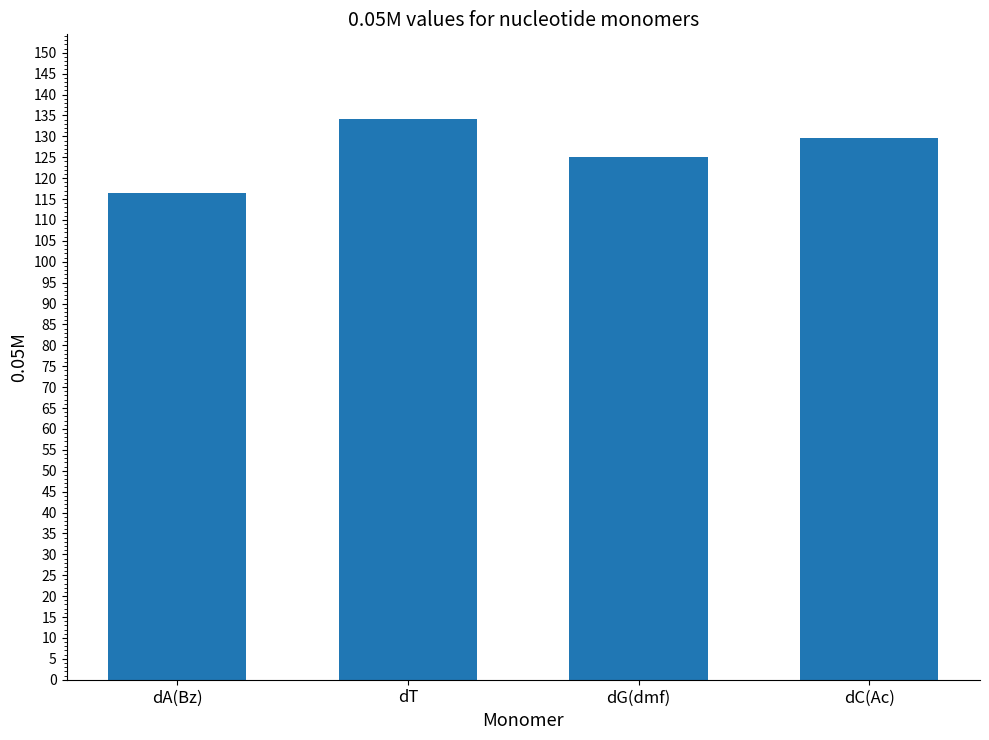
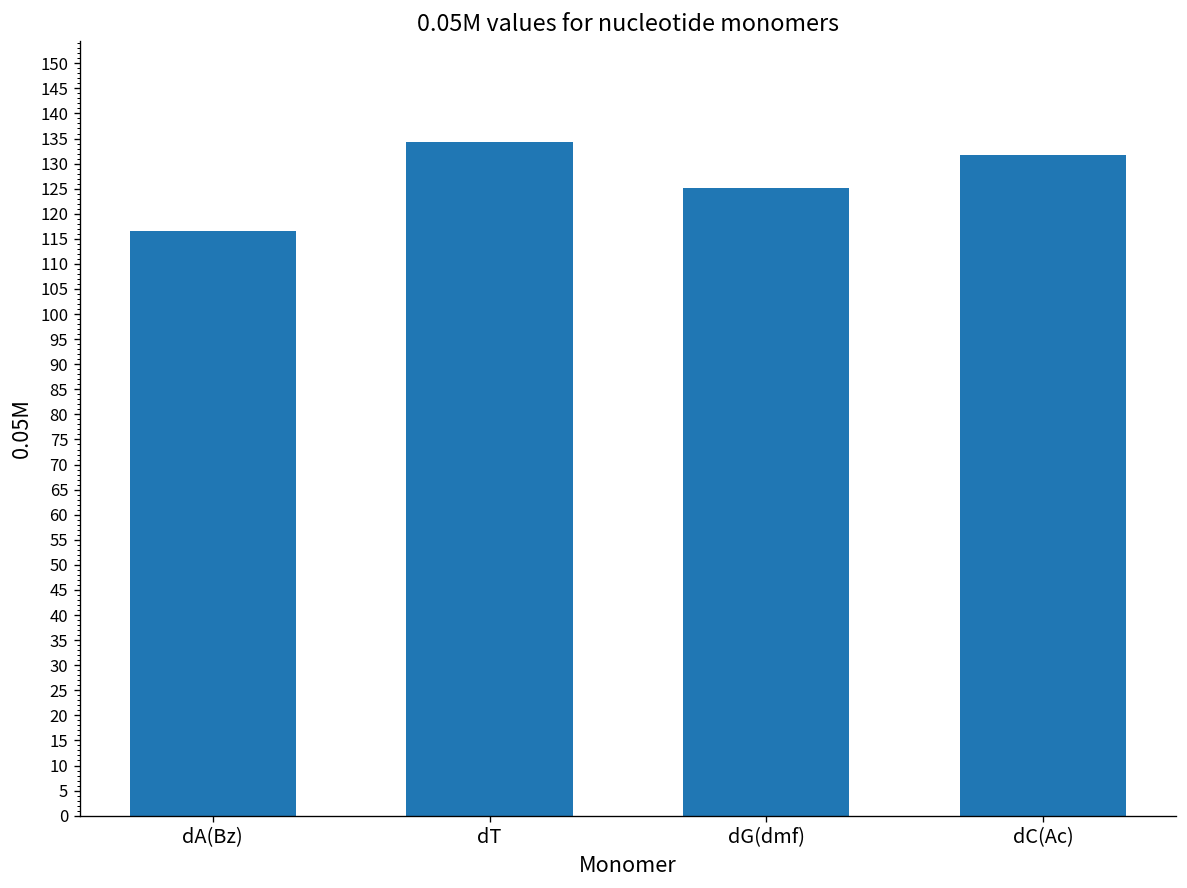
dC(Ac): 130 -> 132
